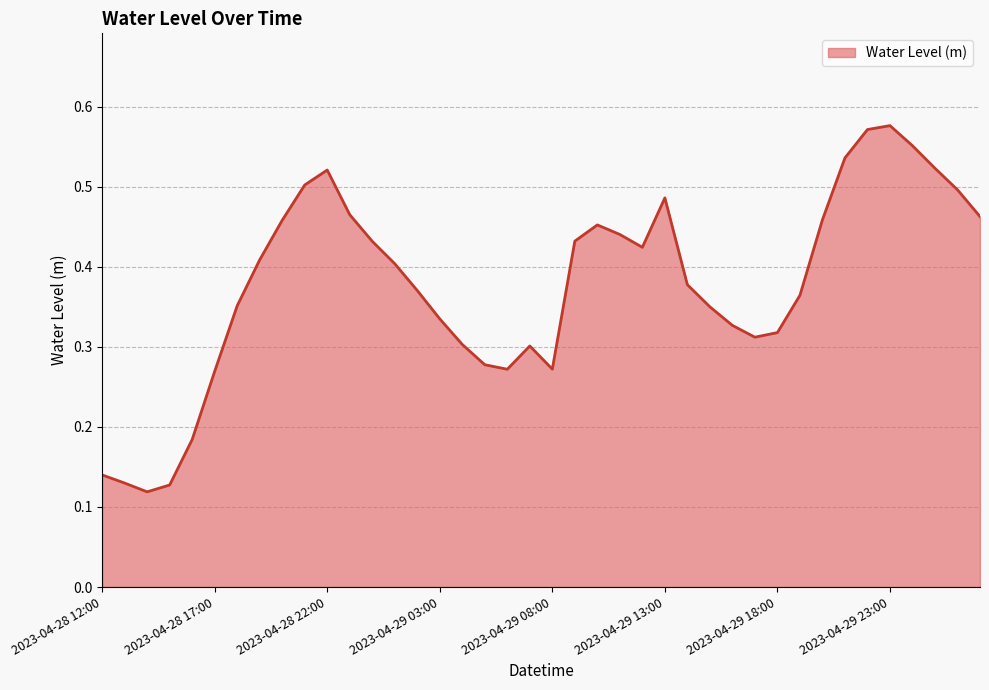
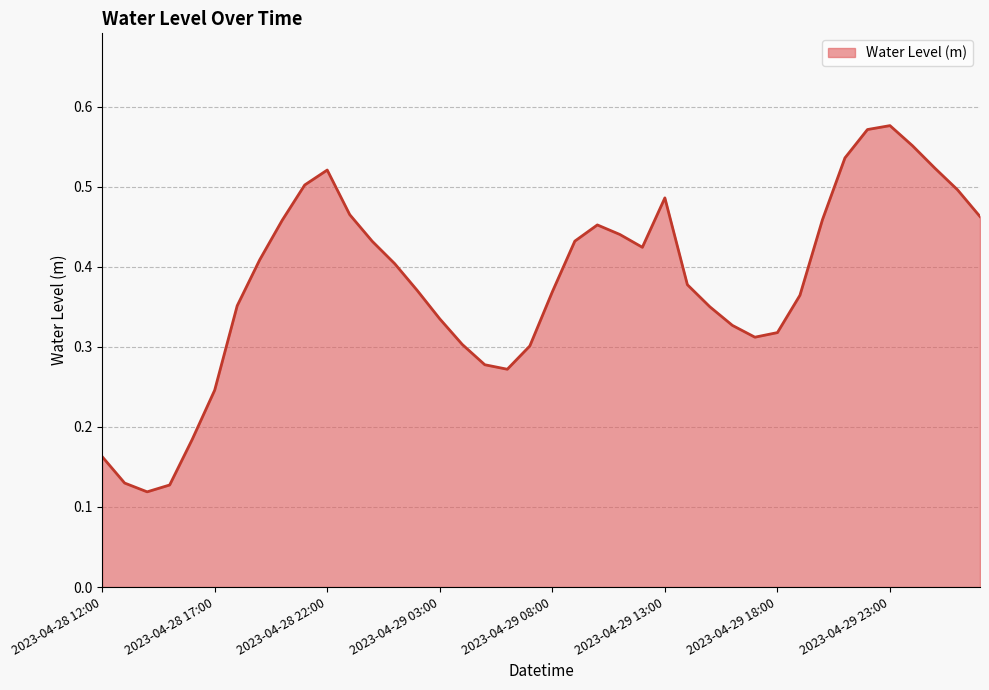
2023-04-28 12:00: 0.14 -> 0.16
2023-04-28 17:00: 0.27 -> 0.25
2023-04-29 08:00: 0.27 -> 0.37
